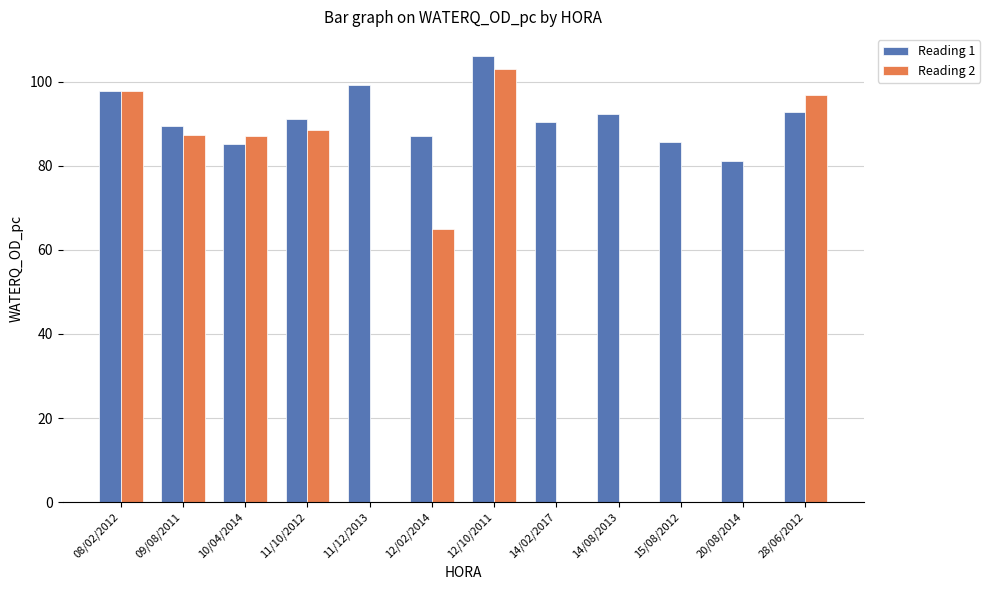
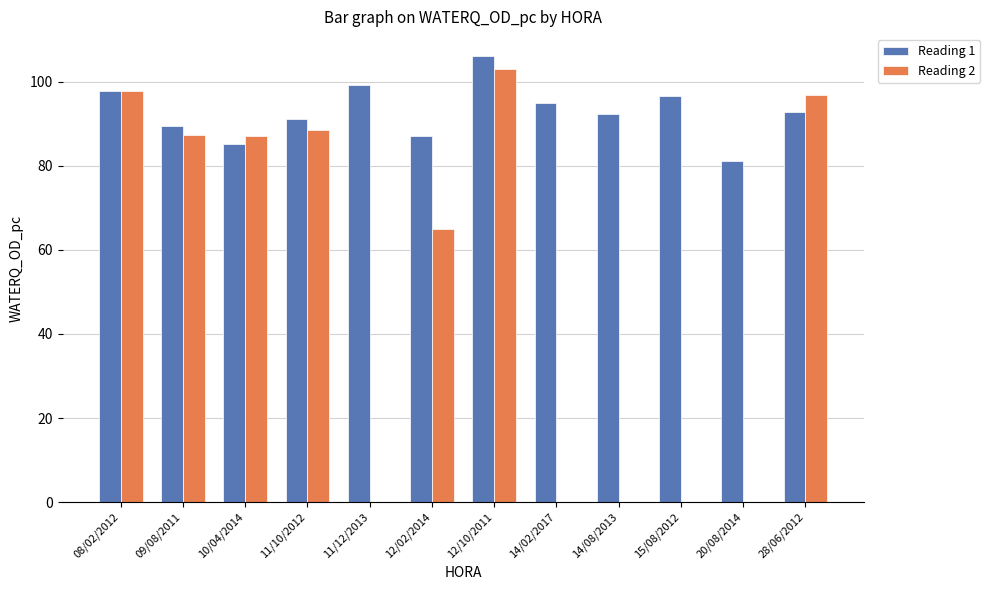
Reading 1, 14/02/2017: 91 -> 95
Reading 1, 15/08/2012: 86 -> 97
